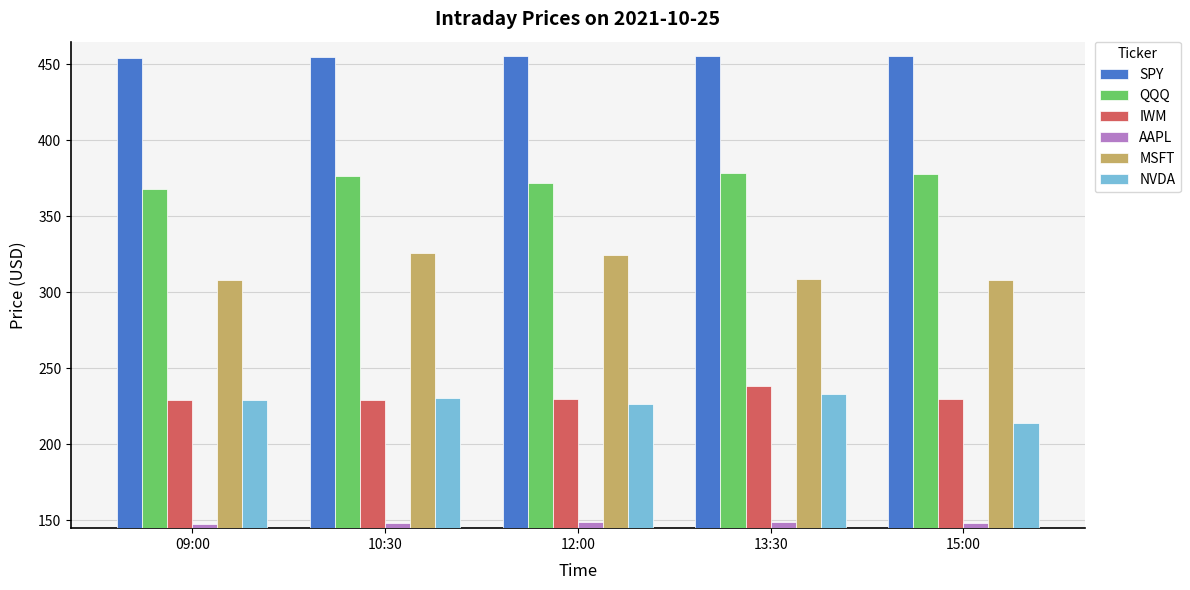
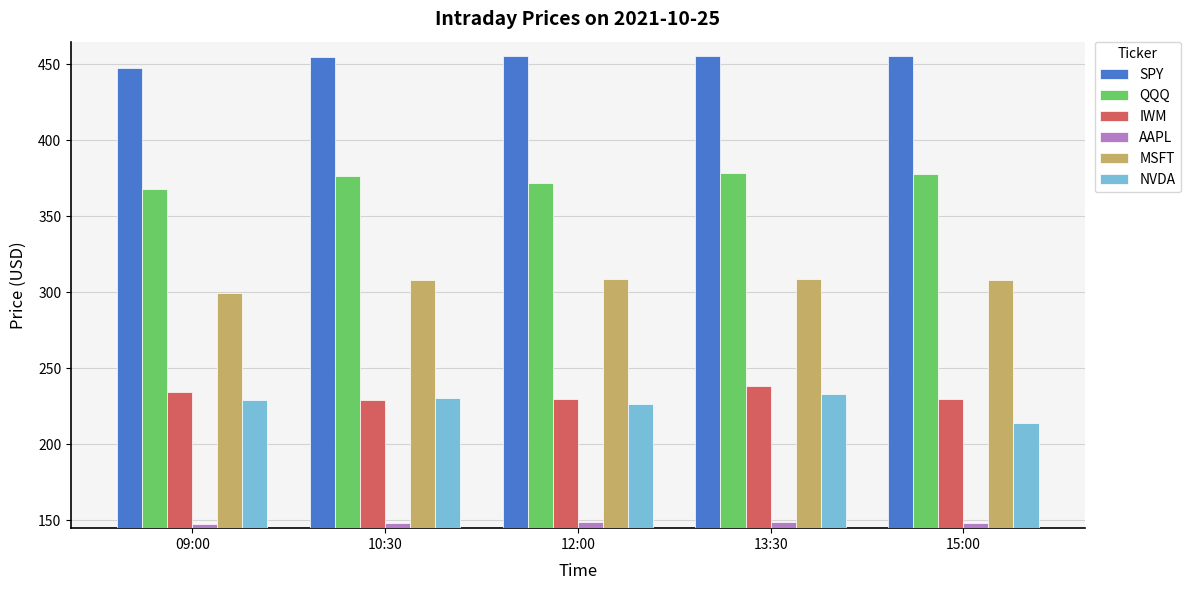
SPY, 09:00: 454 -> 447
IWM, 09:00: 229 -> 235
MSFT, 09:00: 308 -> 300
MSFT, 10:30: 326 -> 308
MSFT, 12:00: 325 -> 309
